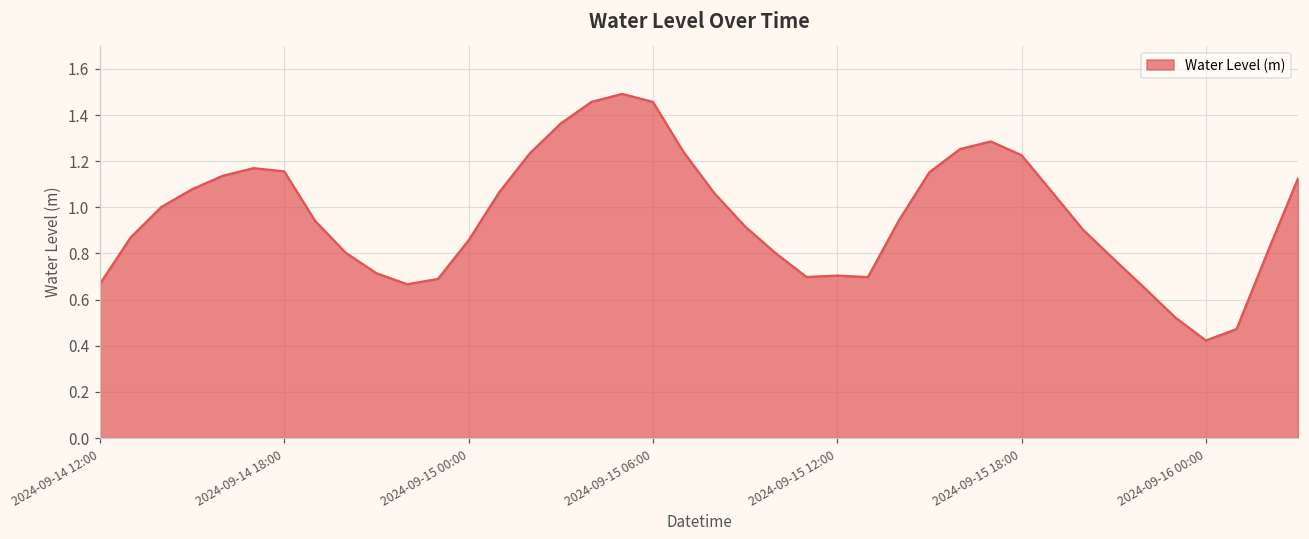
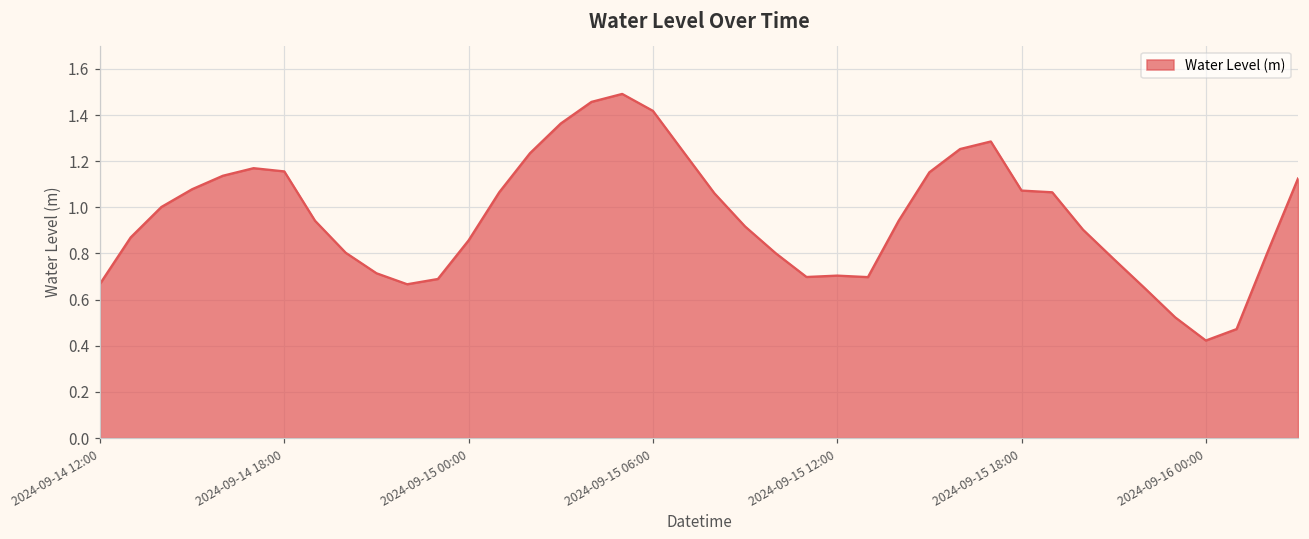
2024-09-15 06:00: 1.46 -> 1.42
2024-09-15 18:00: 1.23 -> 1.07
